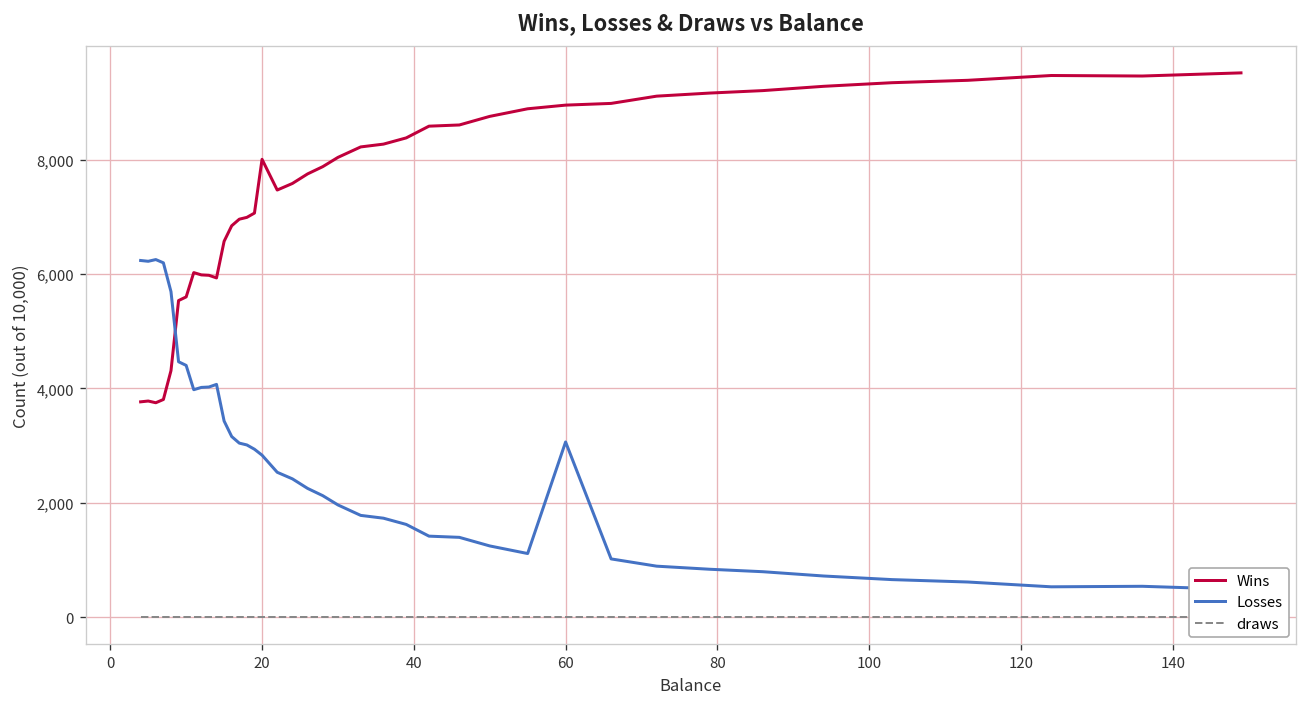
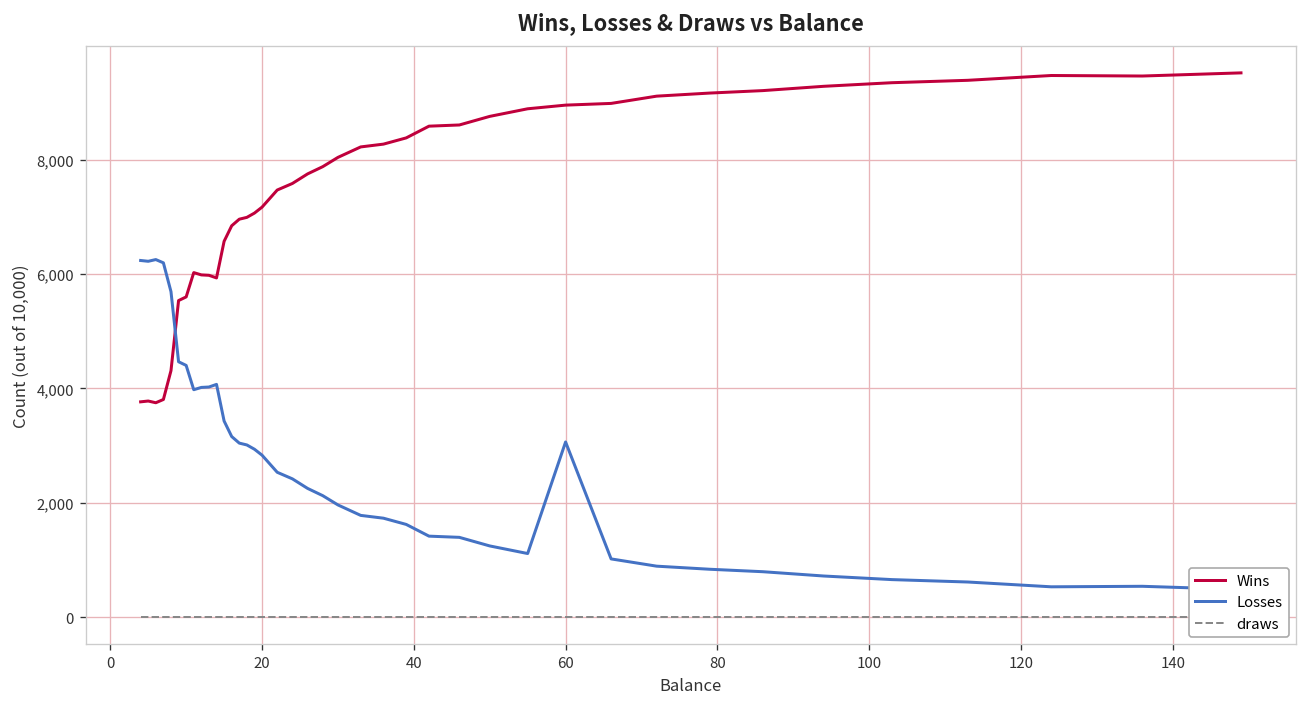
Wins, 20: 8,000 -> 7,200
